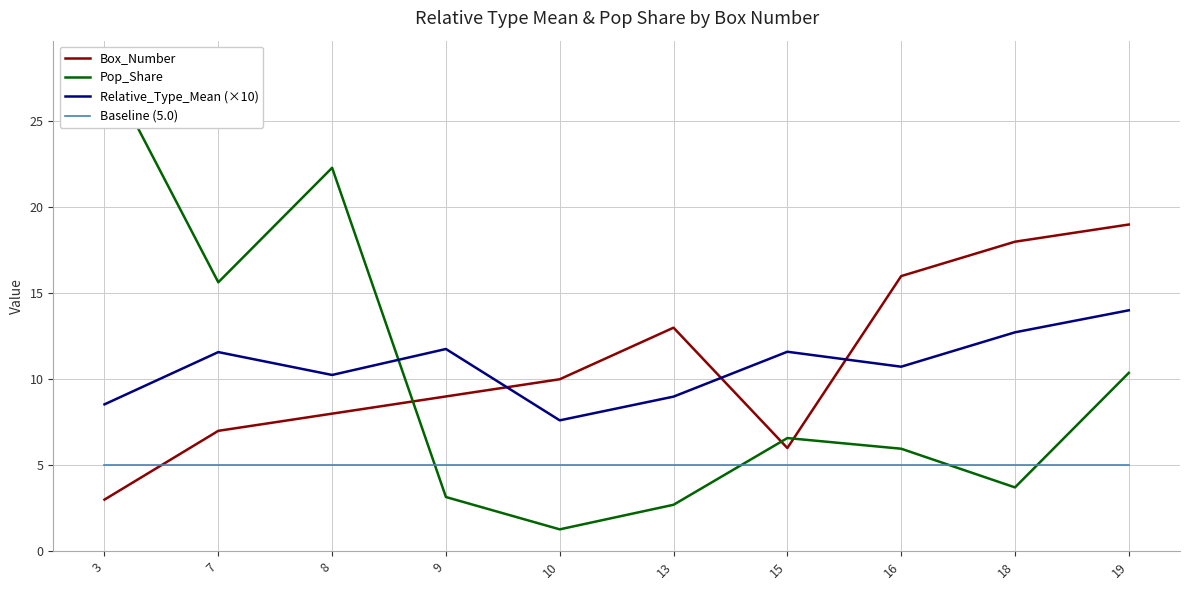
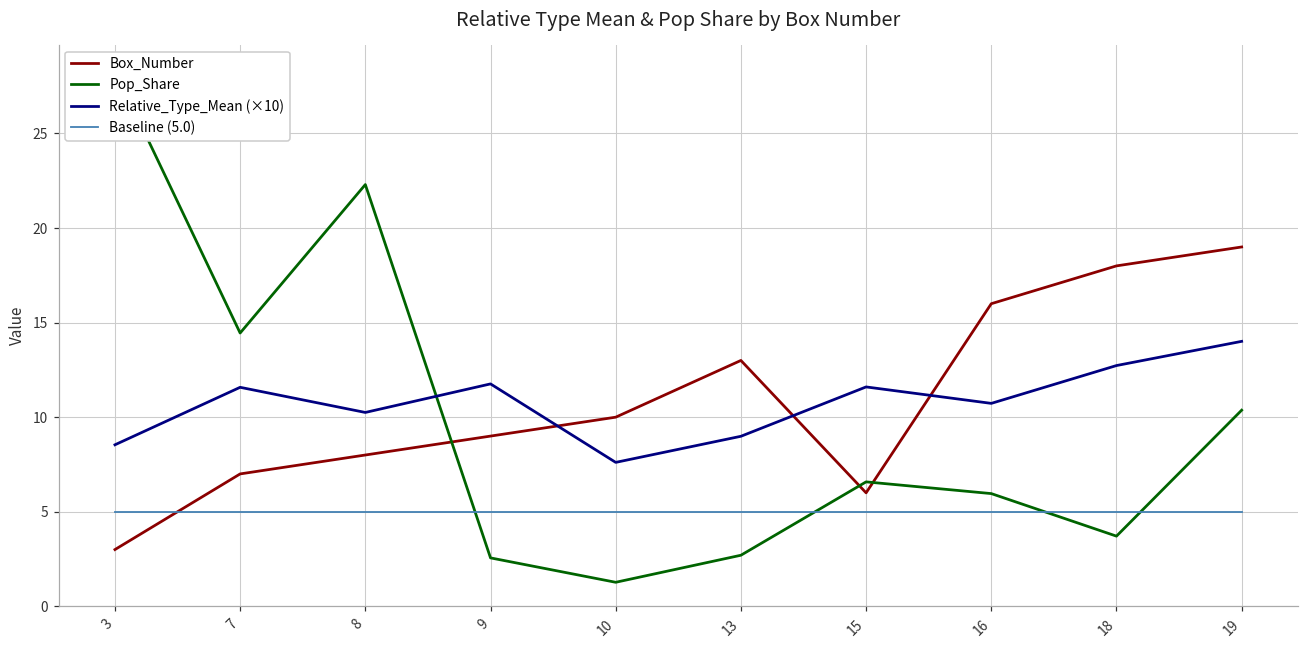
Pop_Share, 7: 15.6 -> 14.5
Pop_Share, 9: 3.2 -> 2.6
